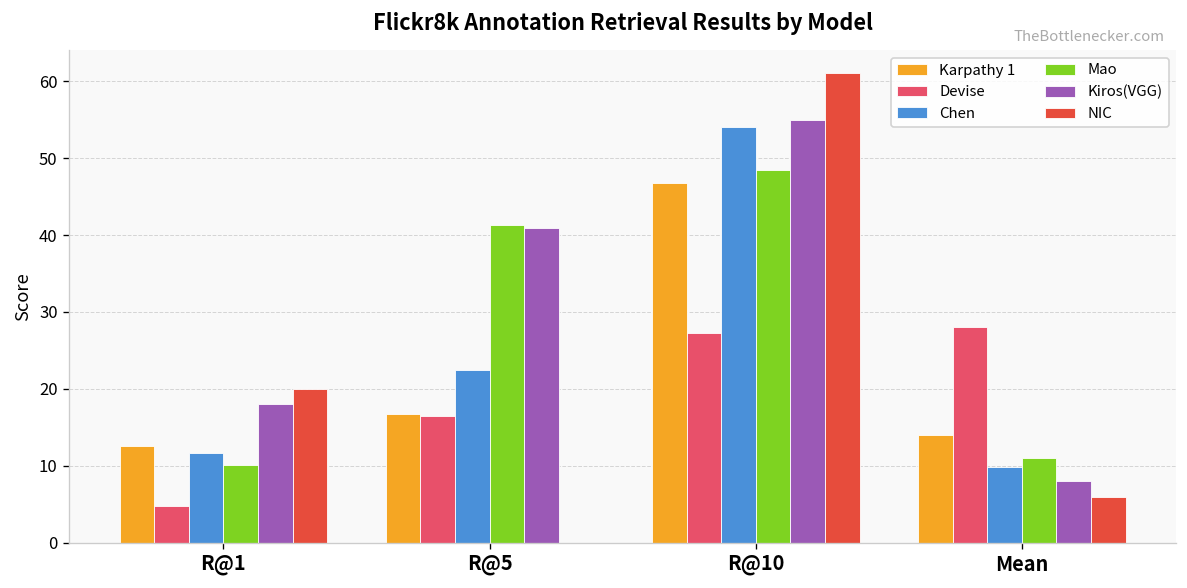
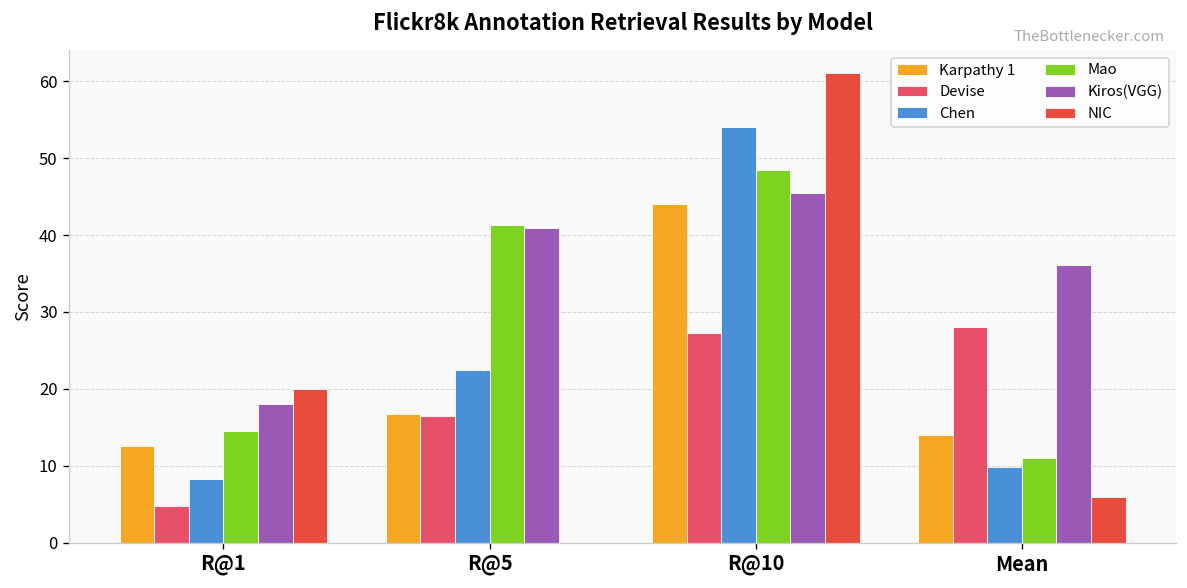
Chen, R@1: 12 -> 8
Mao, R@1: 10 -> 15
Karpathy 1, R@10: 47 -> 44
Kiros(VGG), R@10: 55 -> 45
Kiros(VGG), Mean: 8 -> 36
